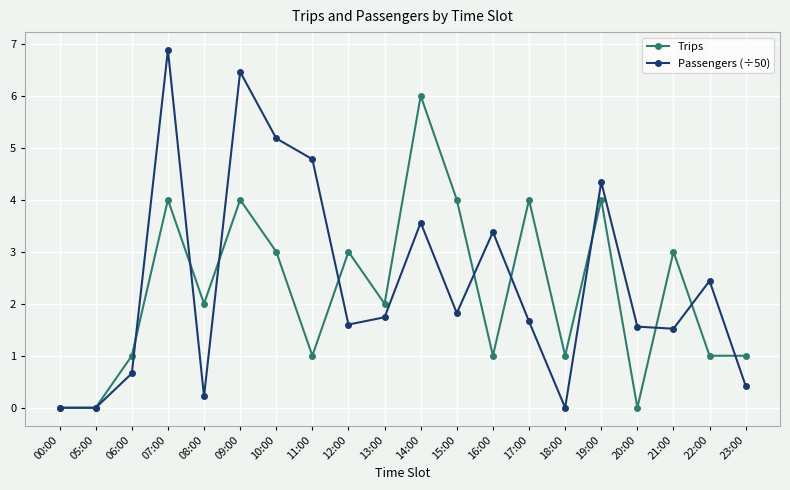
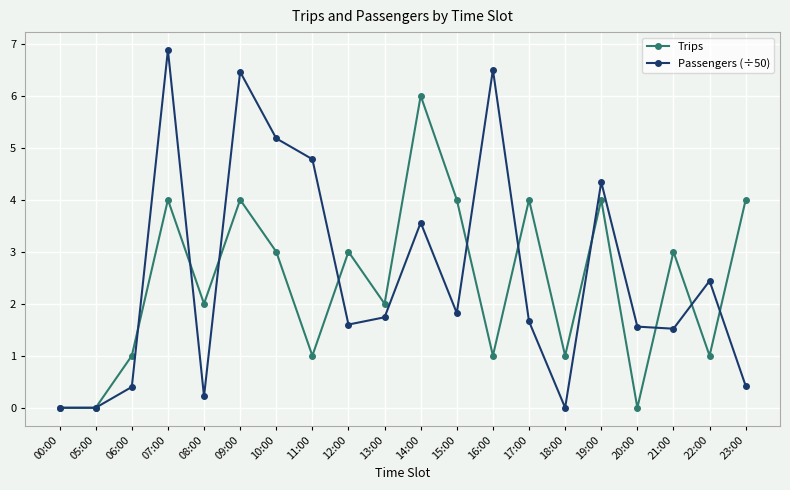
Passengers (÷50), 06:00: 0.7 -> 0.4
Passengers (÷50), 16:00: 3.4 -> 6.5
Trips, 23:00: 1 -> 4
